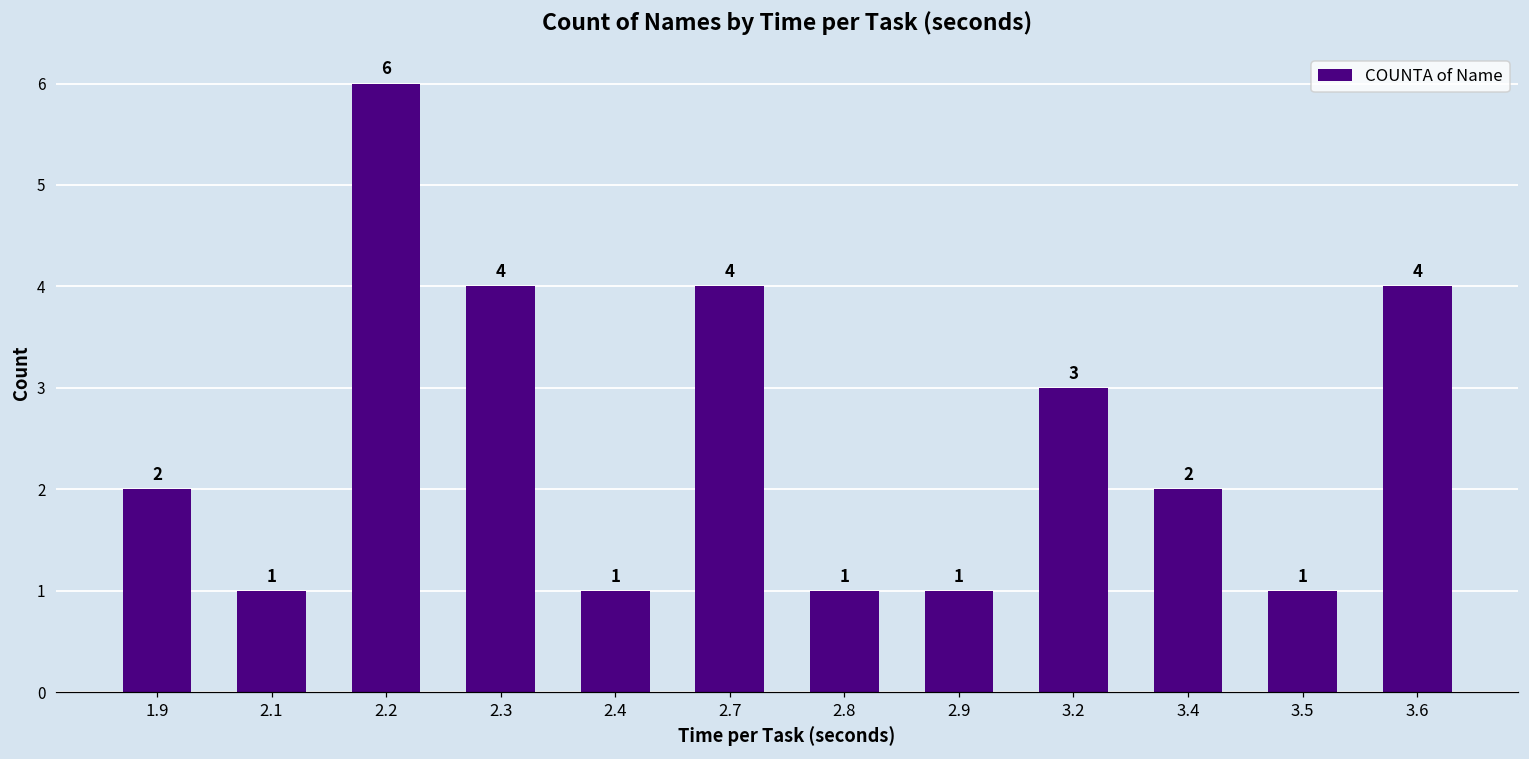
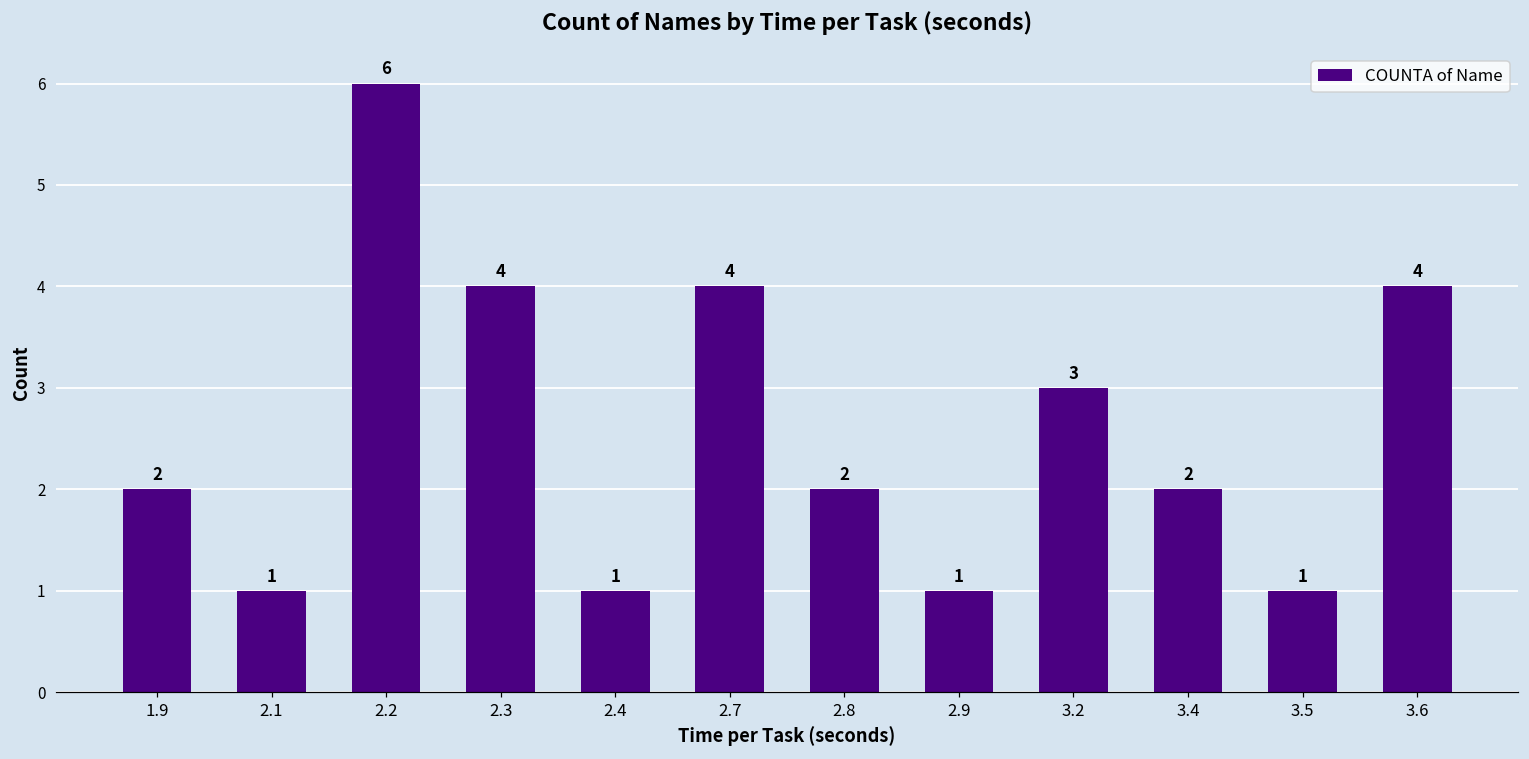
2.8: 1 -> 2
